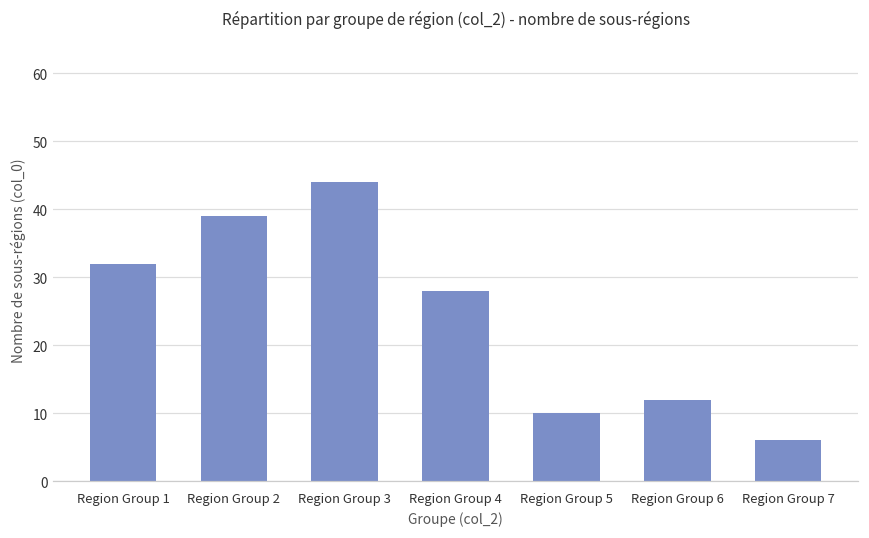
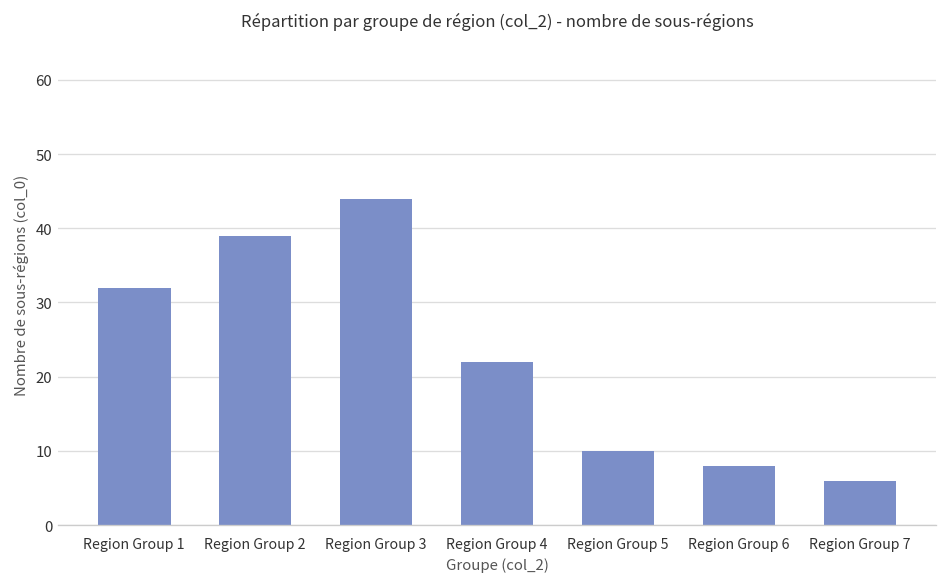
Region Group 4: 28 -> 22
Region Group 6: 12 -> 8
